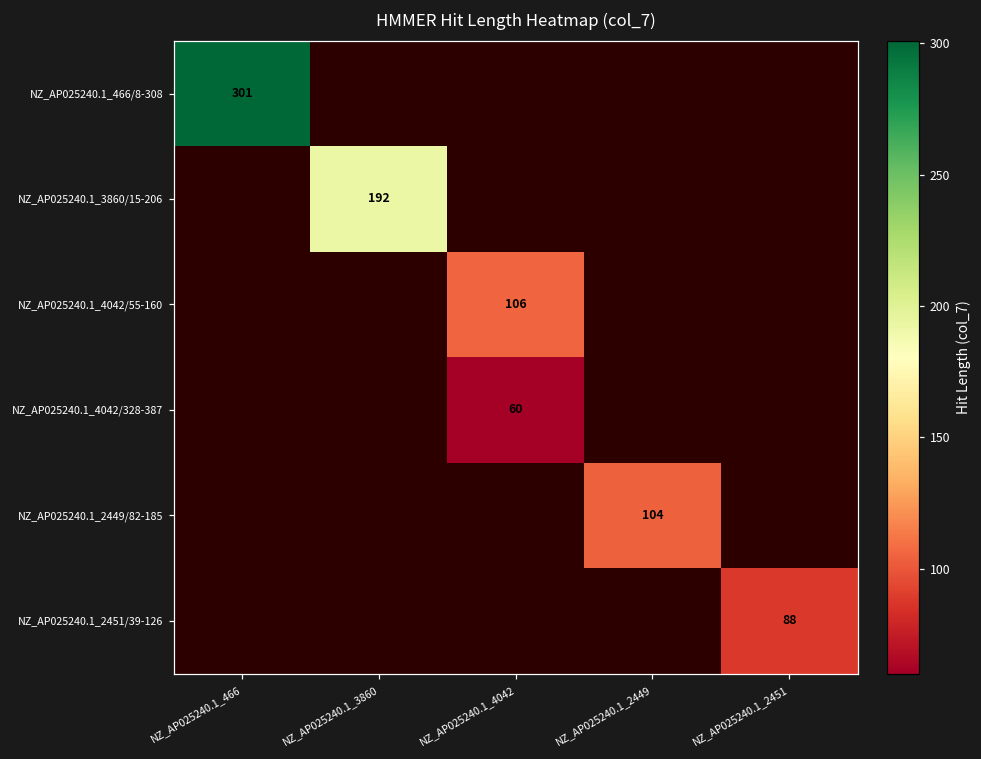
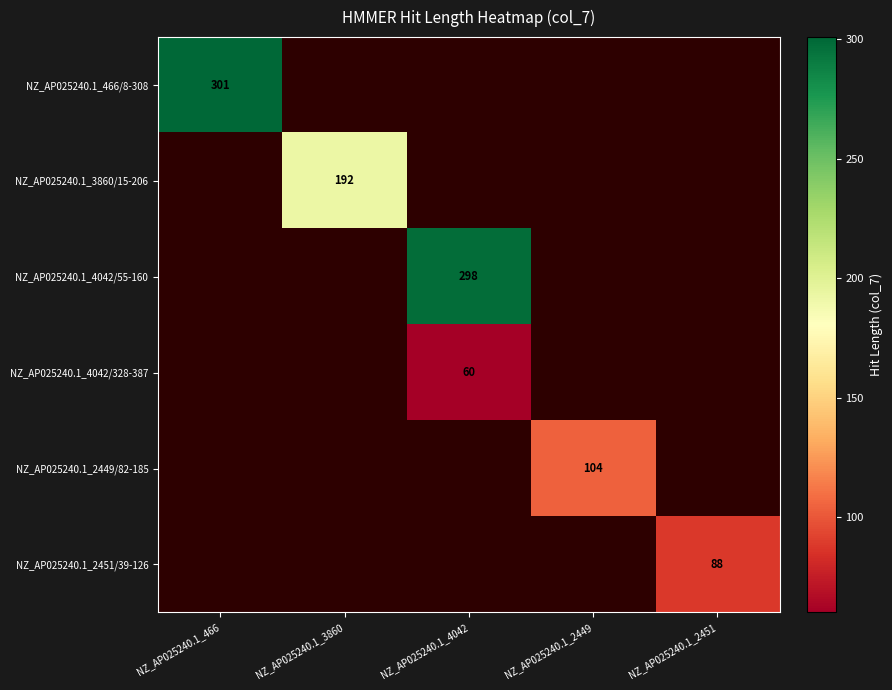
NZ_AP025240.1_4042/55-160, NZ_AP025240.1_4042: 106 -> 298
